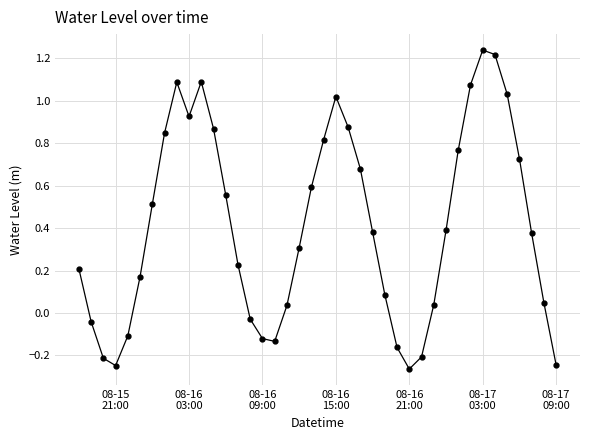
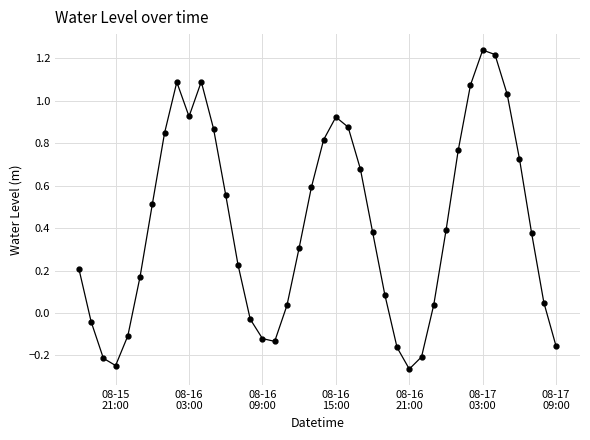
08-16 15:00: 1.02 -> 0.92
08-17 09:00: -0.24 -> -0.16
